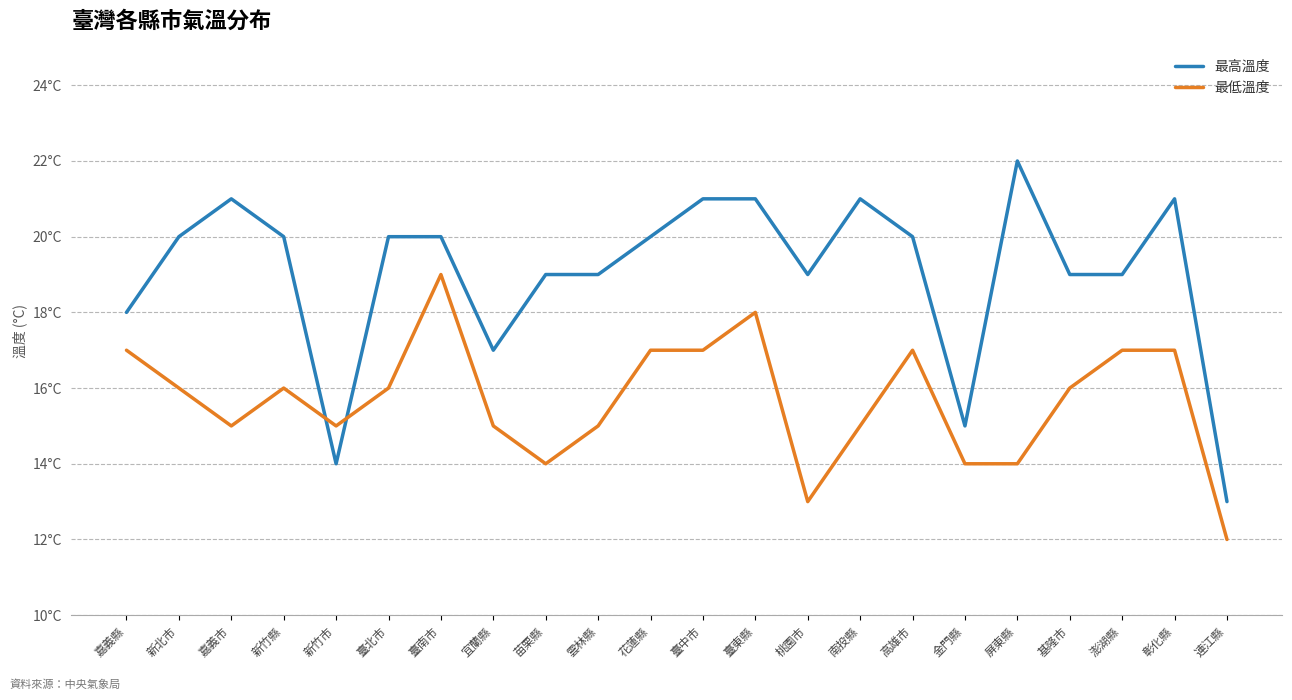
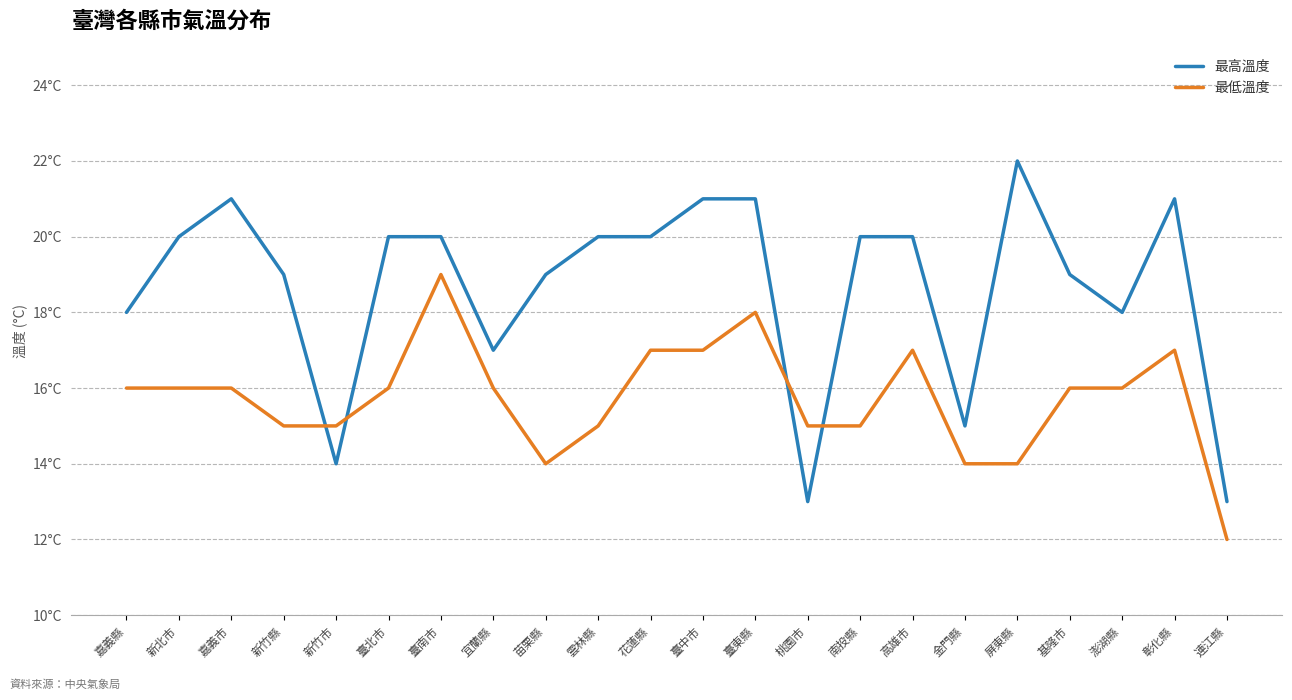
最低溫度, 嘉義縣: 17°C -> 16°C
最低溫度, 嘉義市: 15°C -> 16°C
最高溫度, 新竹縣: 20°C -> 19°C
最低溫度, 新竹縣: 16°C -> 15°C
最低溫度, 宜蘭縣: 15°C -> 16°C
最高溫度, 雲林縣: 19°C -> 20°C
最高溫度, 桃園市: 19°C -> 13°C
最低溫度, 桃園市: 13°C -> 15°C
最高溫度, 南投縣: 21°C -> 20°C
最高溫度, 澎湖縣: 19°C -> 18°C
最低溫度, 澎湖縣: 17°C -> 16°C
